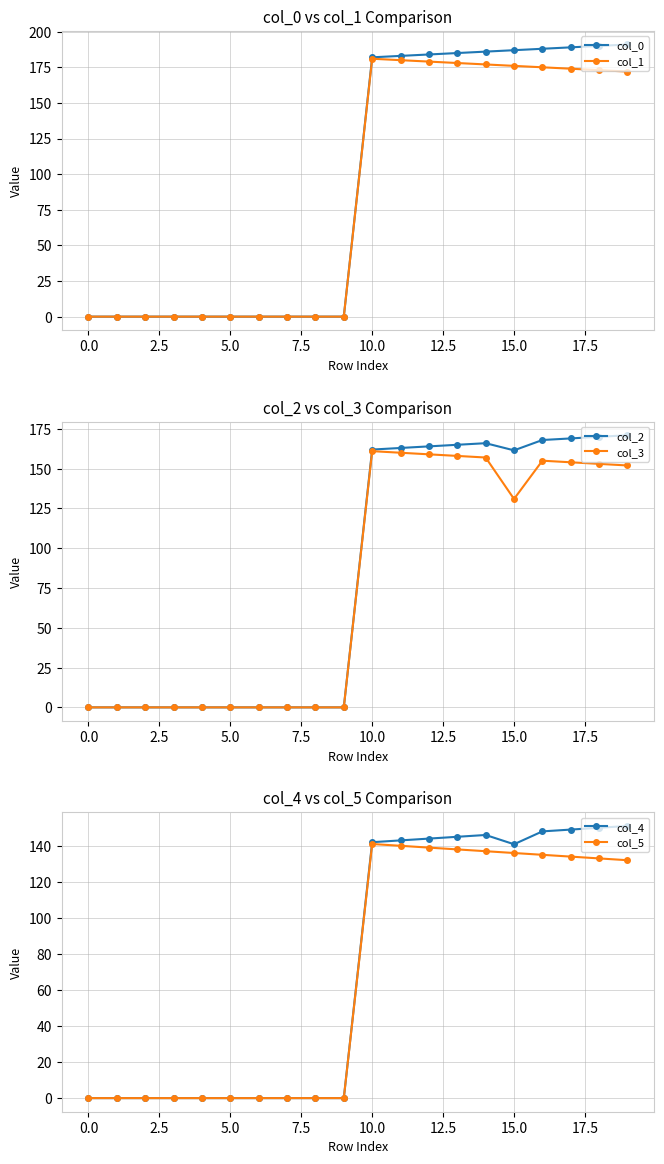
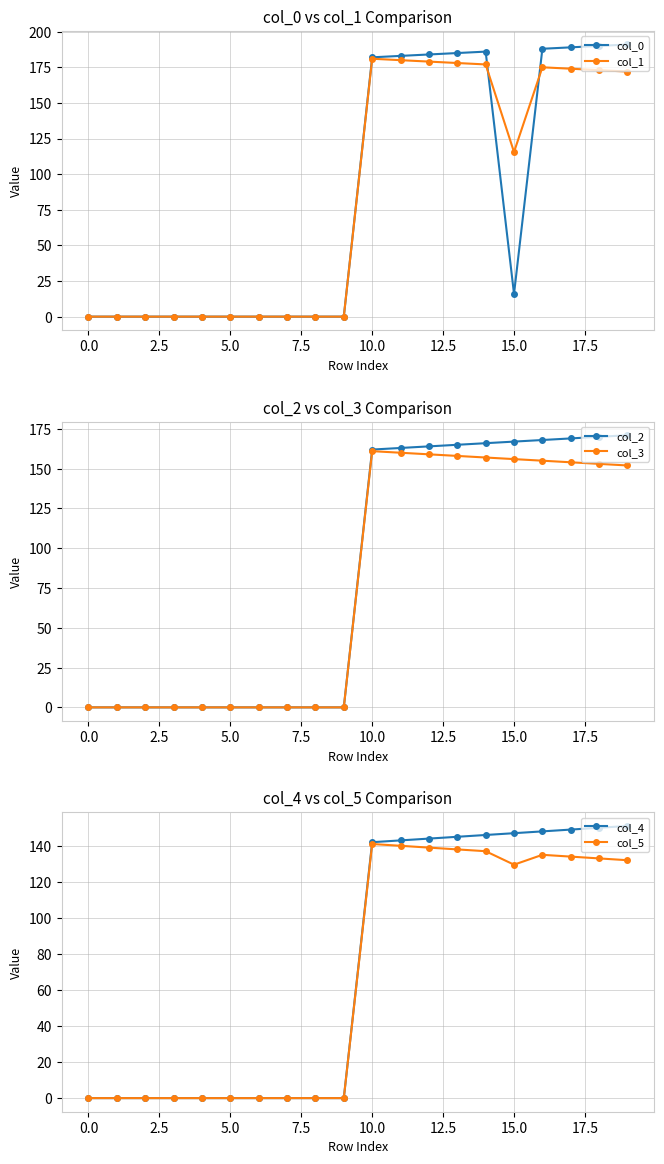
col_0 vs col_1 Comparison, col_0, 15.0: 187 -> 16
col_0 vs col_1 Comparison, col_1, 15.0: 176 -> 116
col_2 vs col_3 Comparison, col_2, 15.0: 162 -> 167
col_2 vs col_3 Comparison, col_3, 15.0: 131 -> 156
col_4 vs col_5 Comparison, col_4, 15.0: 141 -> 147
col_4 vs col_5 Comparison, col_5, 15.0: 136 -> 130
